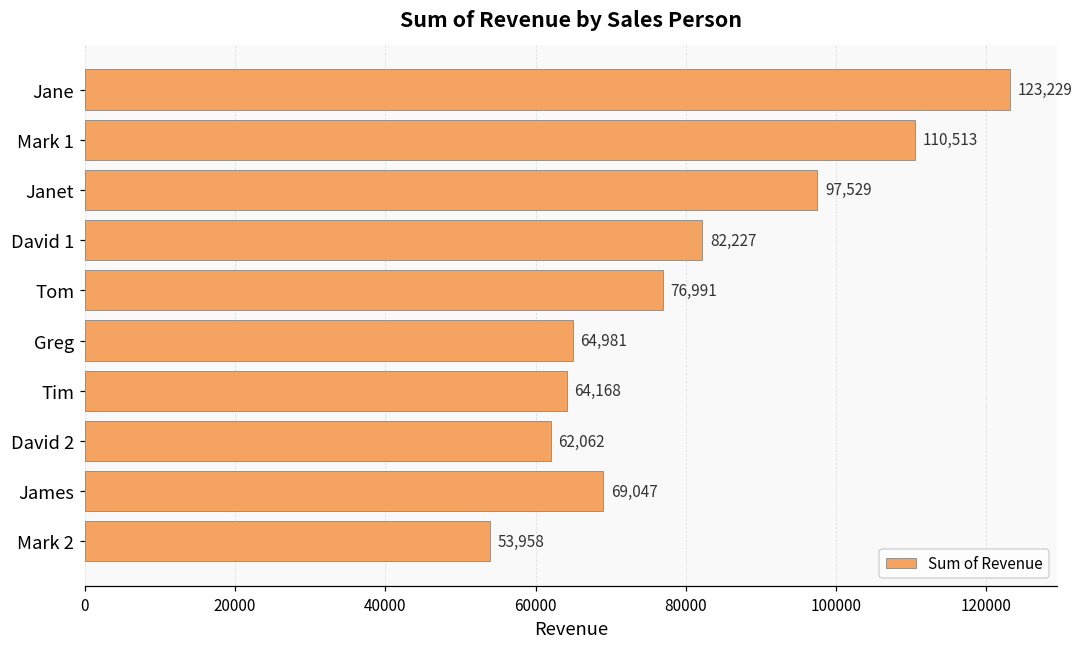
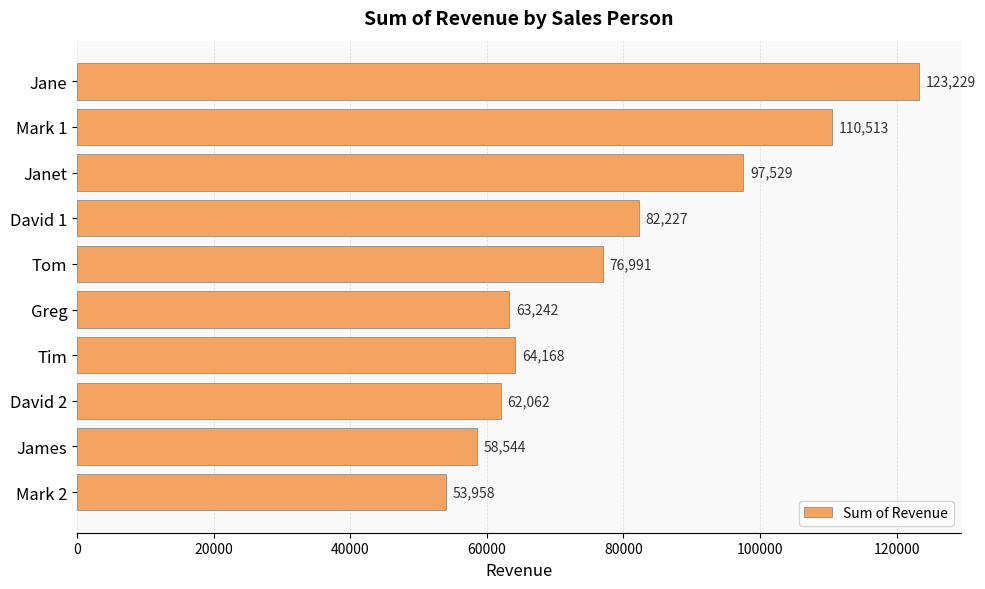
Greg: 64,981 -> 63,242
James: 69,047 -> 58,544
